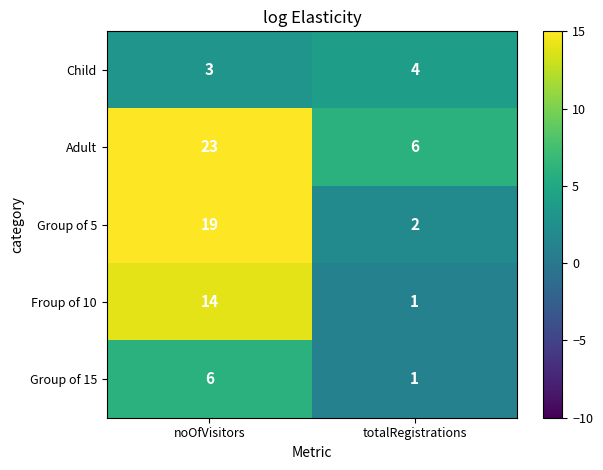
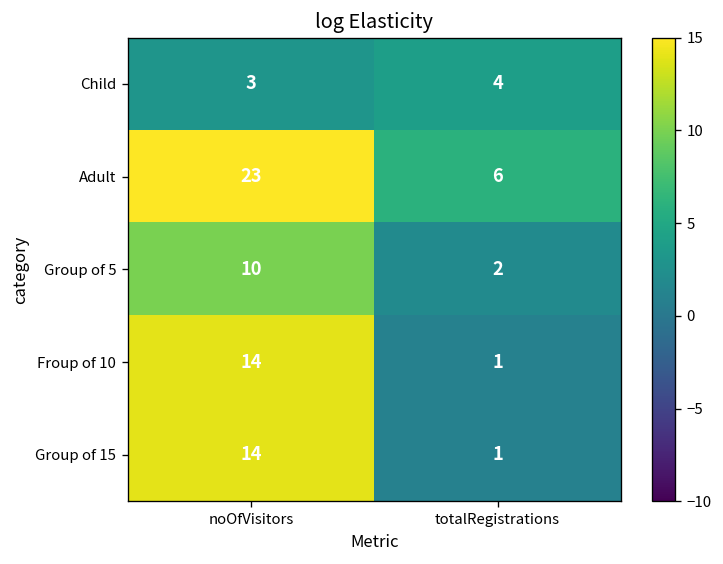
Group of 5, noOfVisitors: 19 -> 10
Group of 15, noOfVisitors: 6 -> 14
